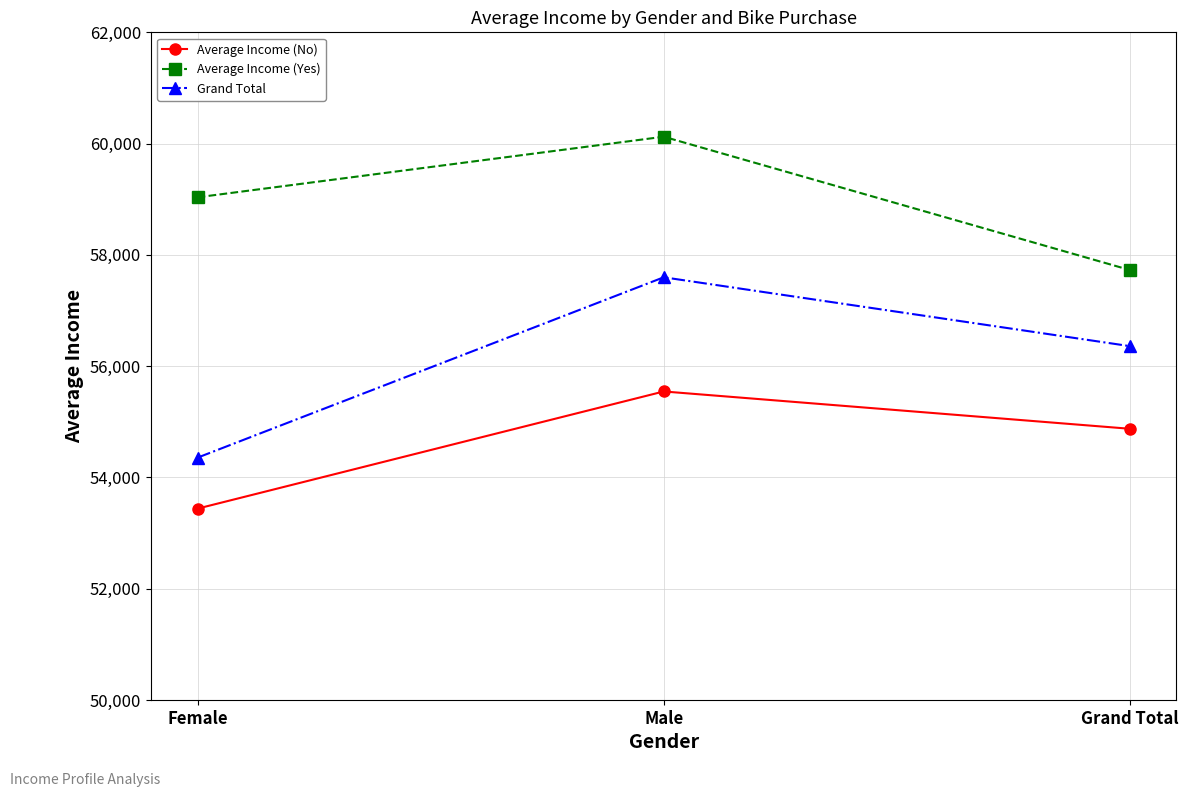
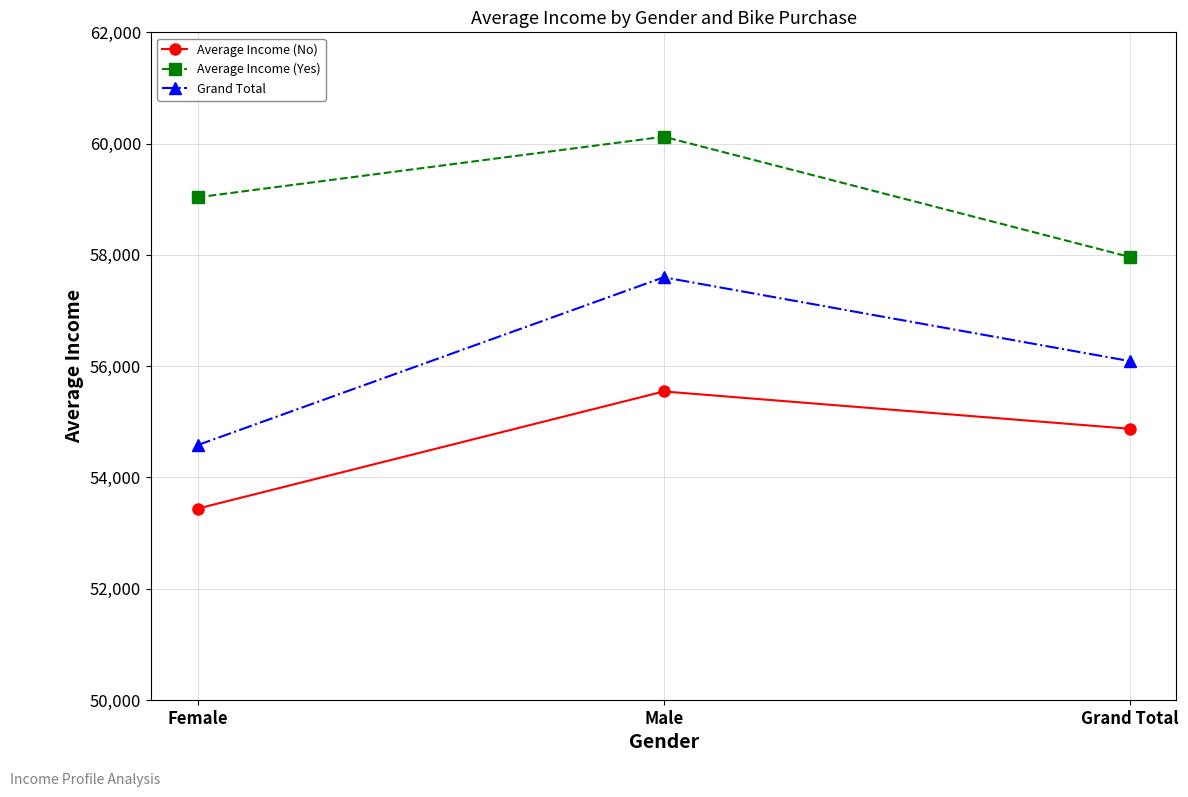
Grand Total, Female: 54,400 -> 54,600
Average Income (Yes), Grand Total: 57,700 -> 58,000
Grand Total, Grand Total: 56,400 -> 56,100
